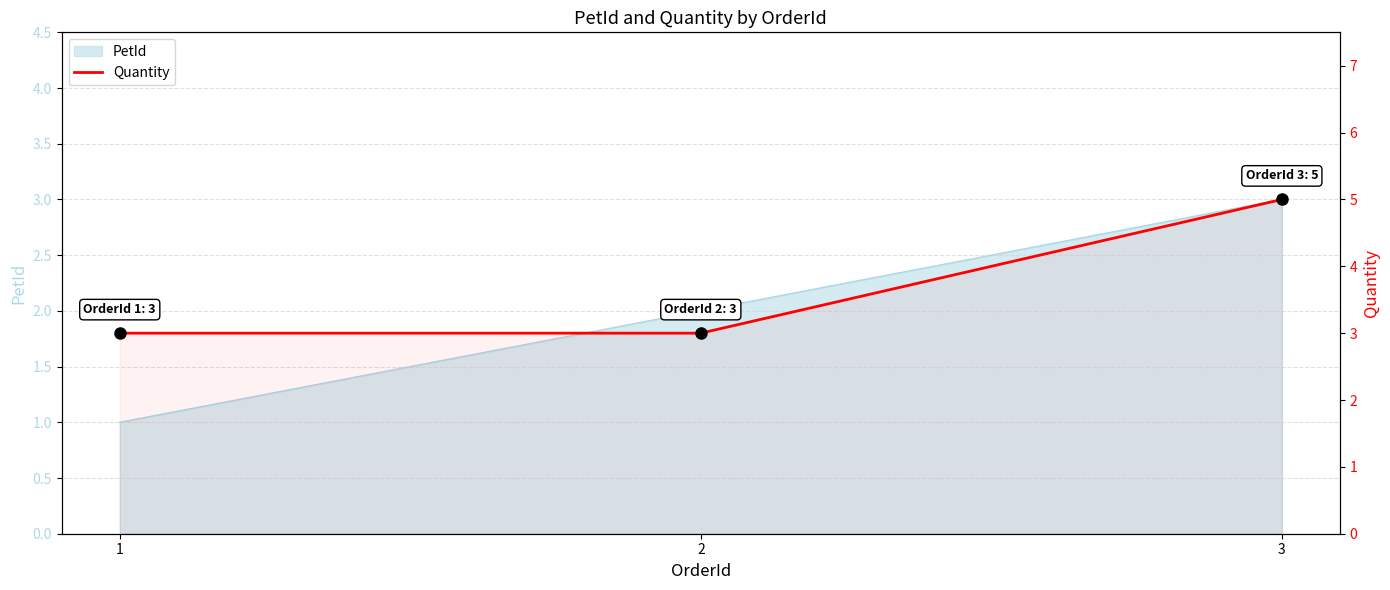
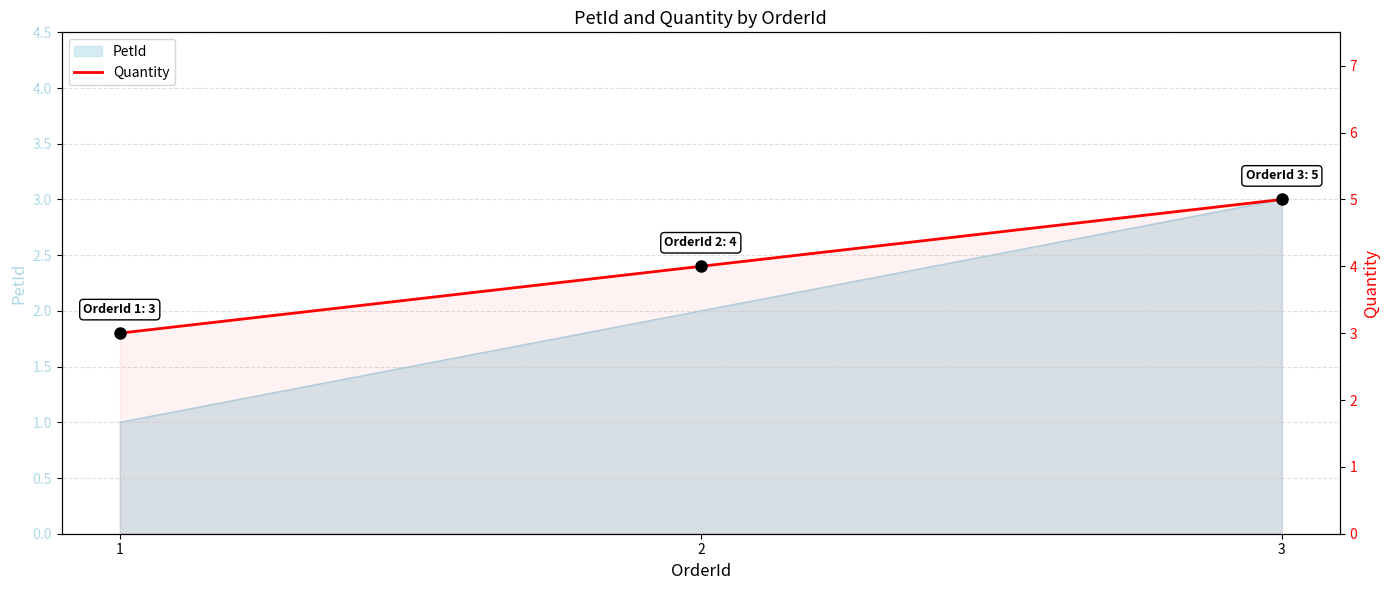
Quantity, 2: 3 -> 4
